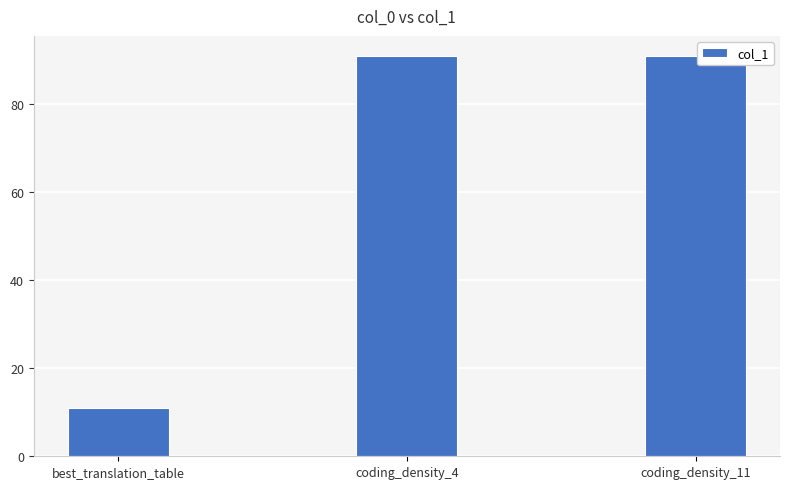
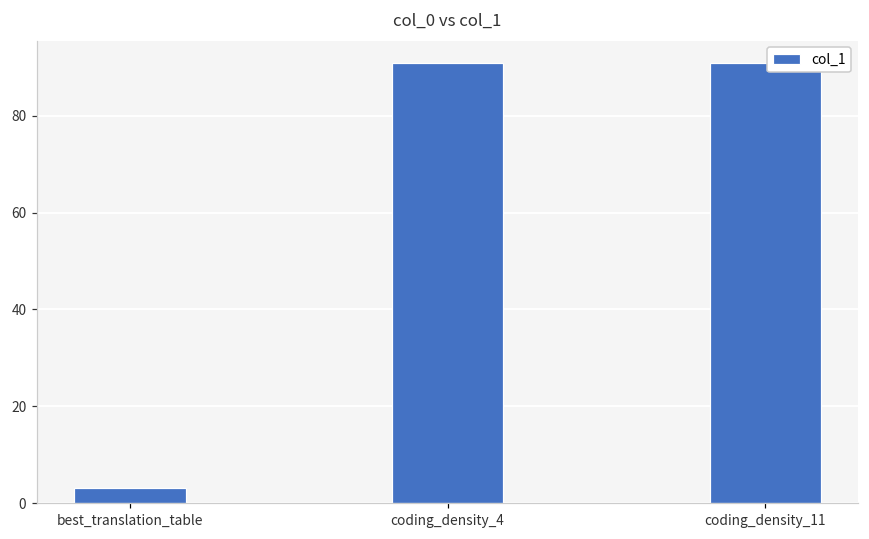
best_translation_table: 11 -> 3
